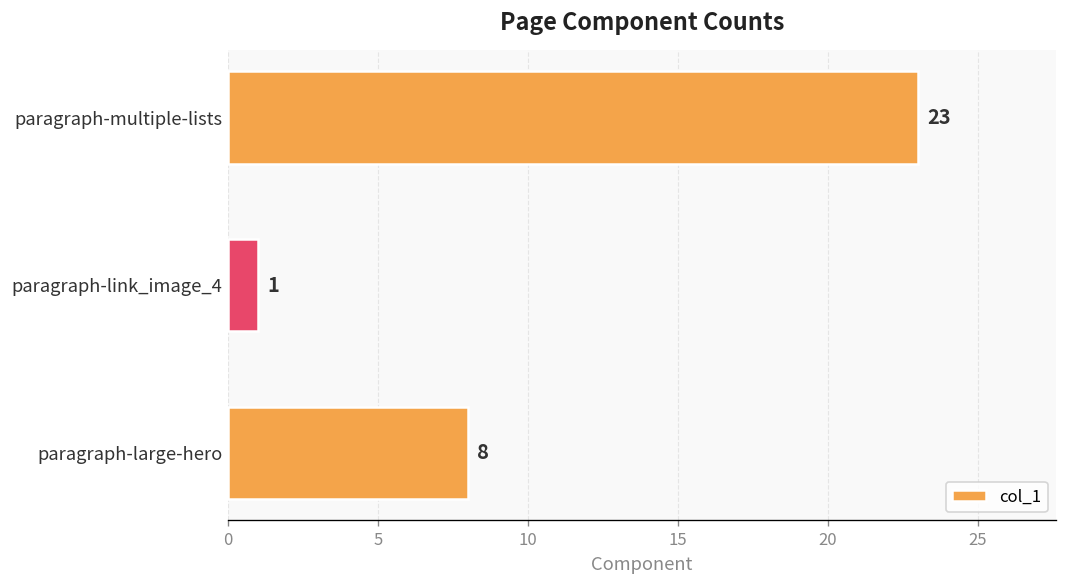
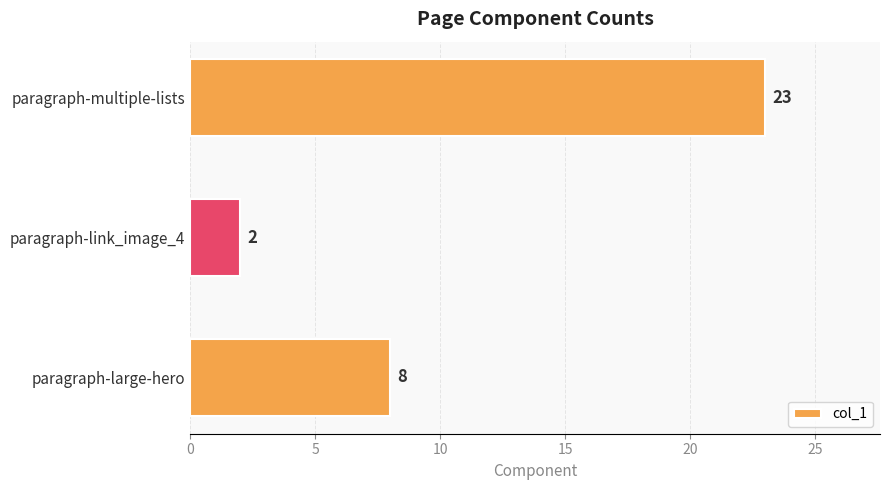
paragraph-link_image_4: 1 -> 2
